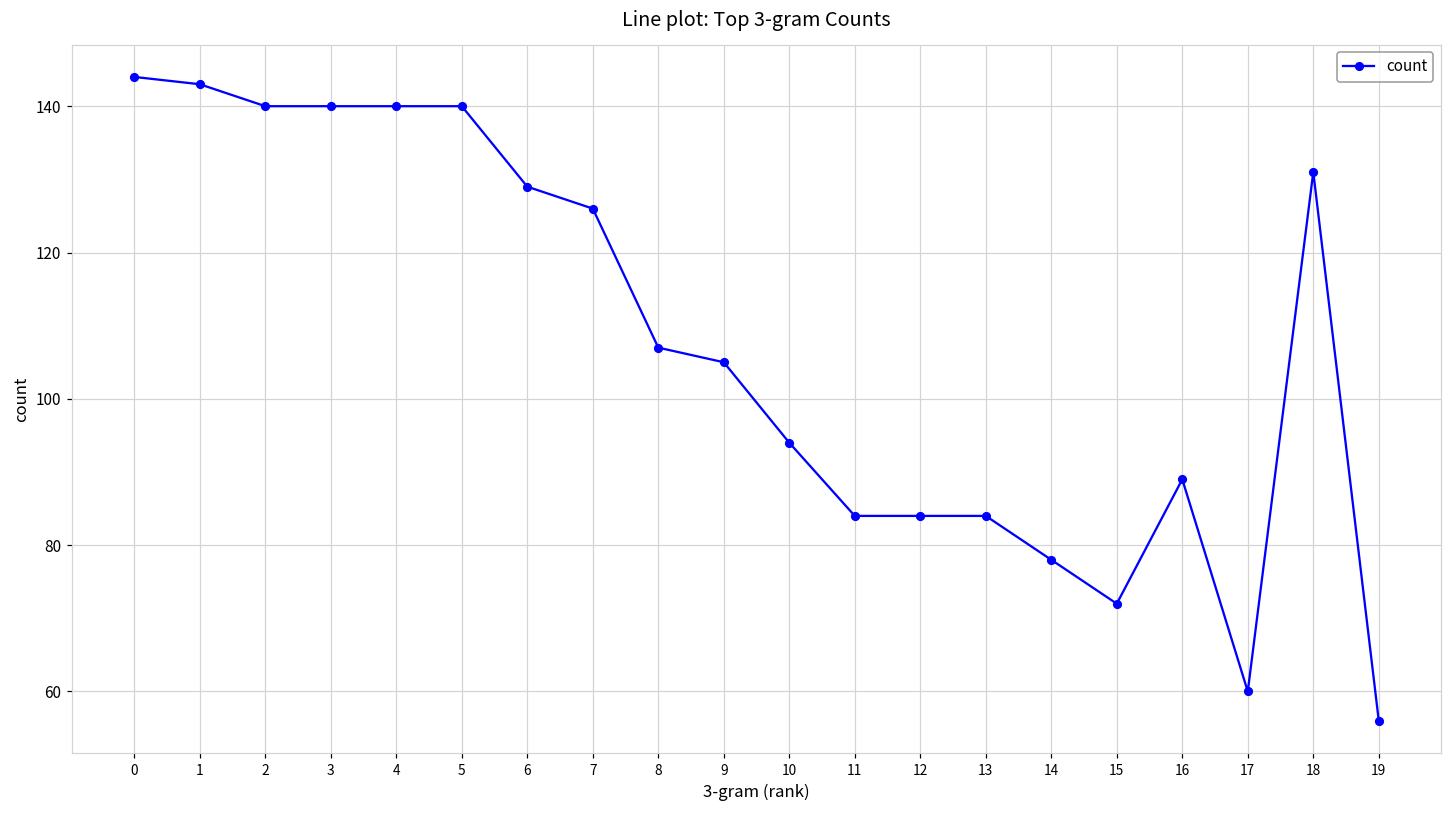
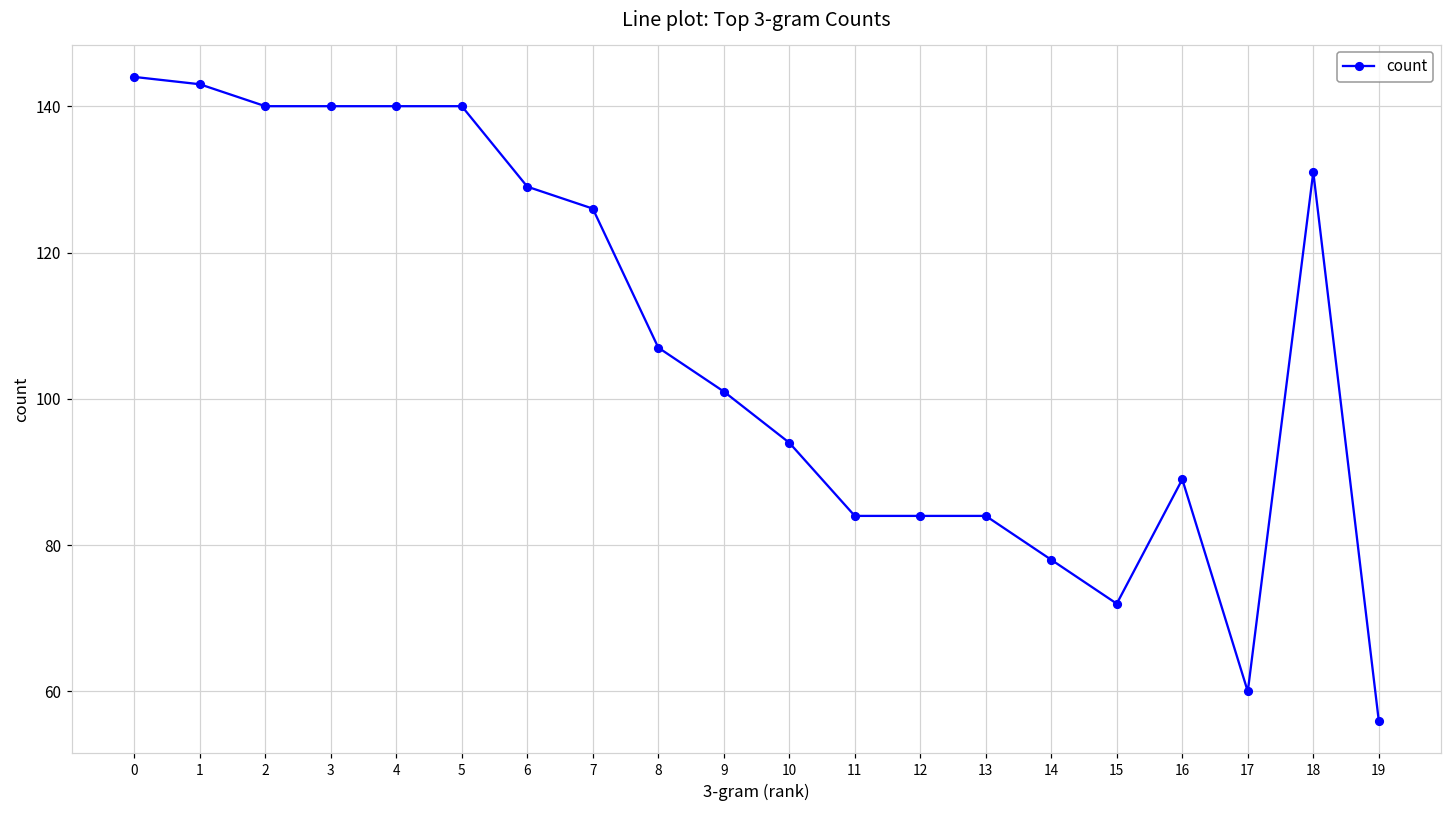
9: 105 -> 101
